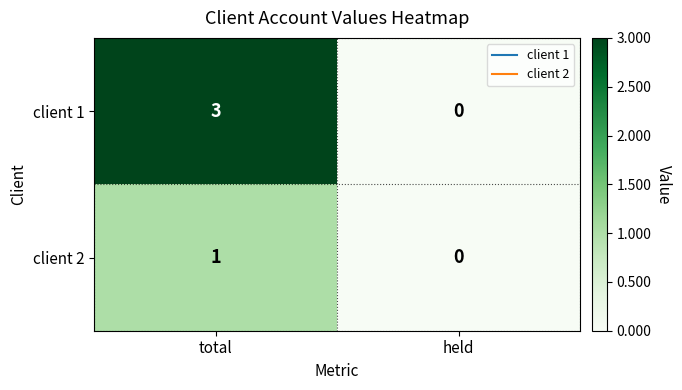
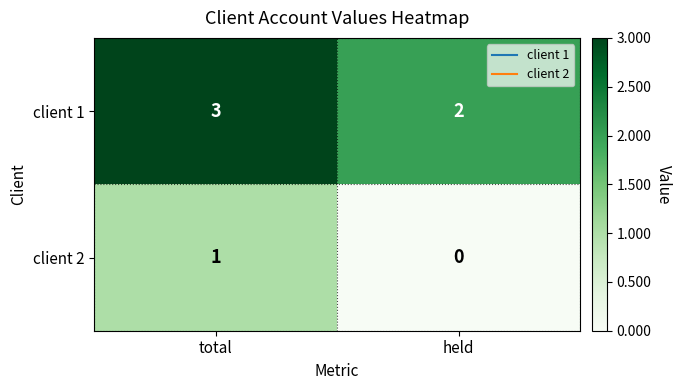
client 1, held: 0 -> 2
